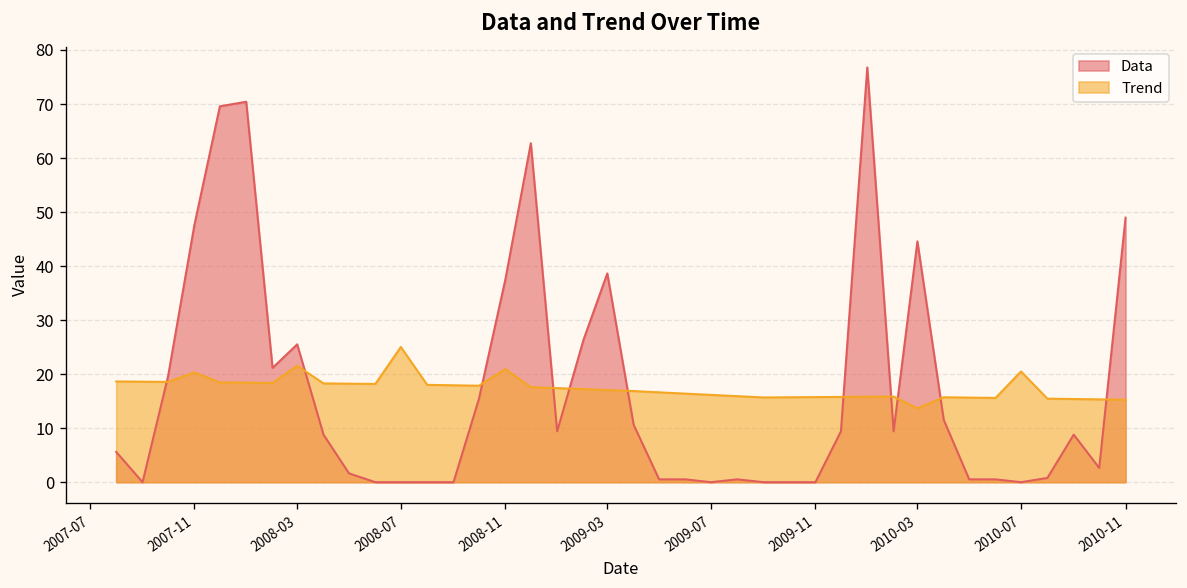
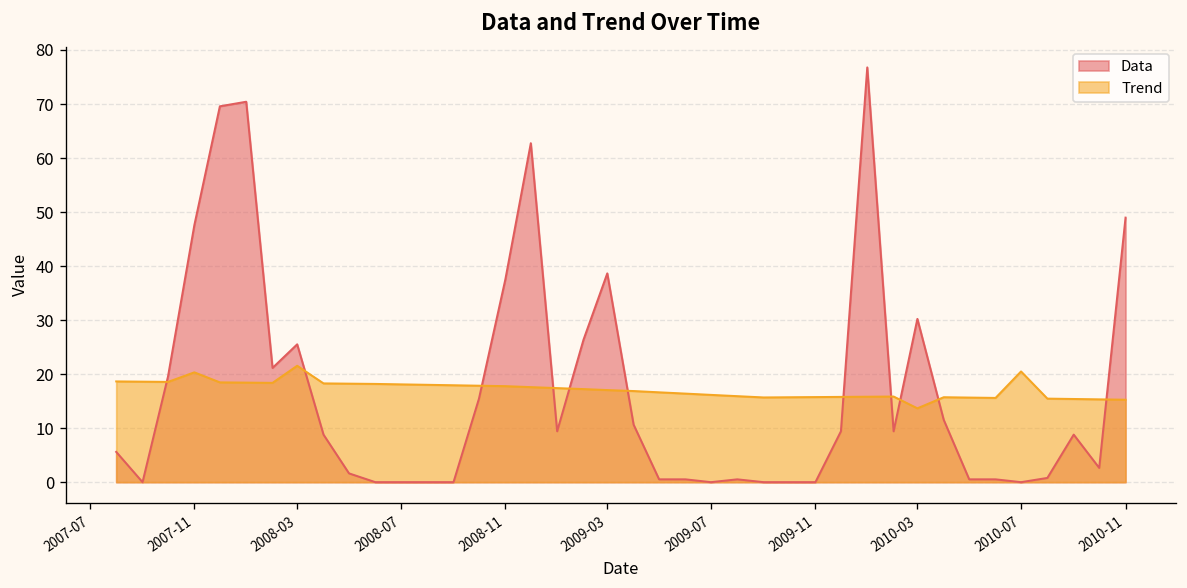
Trend, 2008-07: 25 -> 18
Trend, 2008-11: 21 -> 18
Data, 2010-03: 45 -> 30
